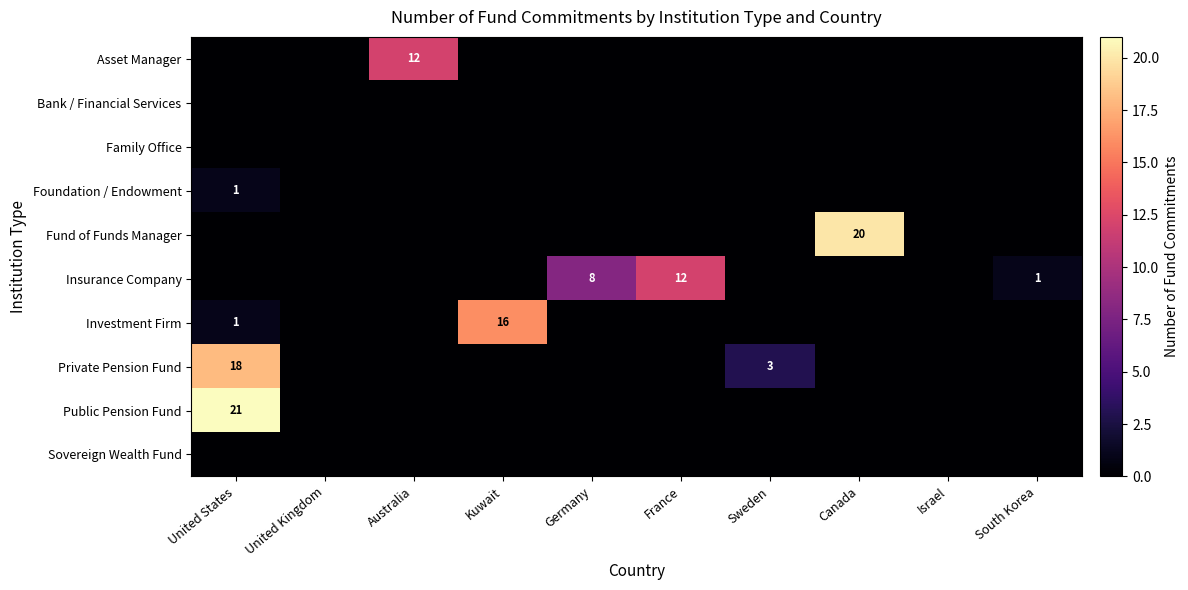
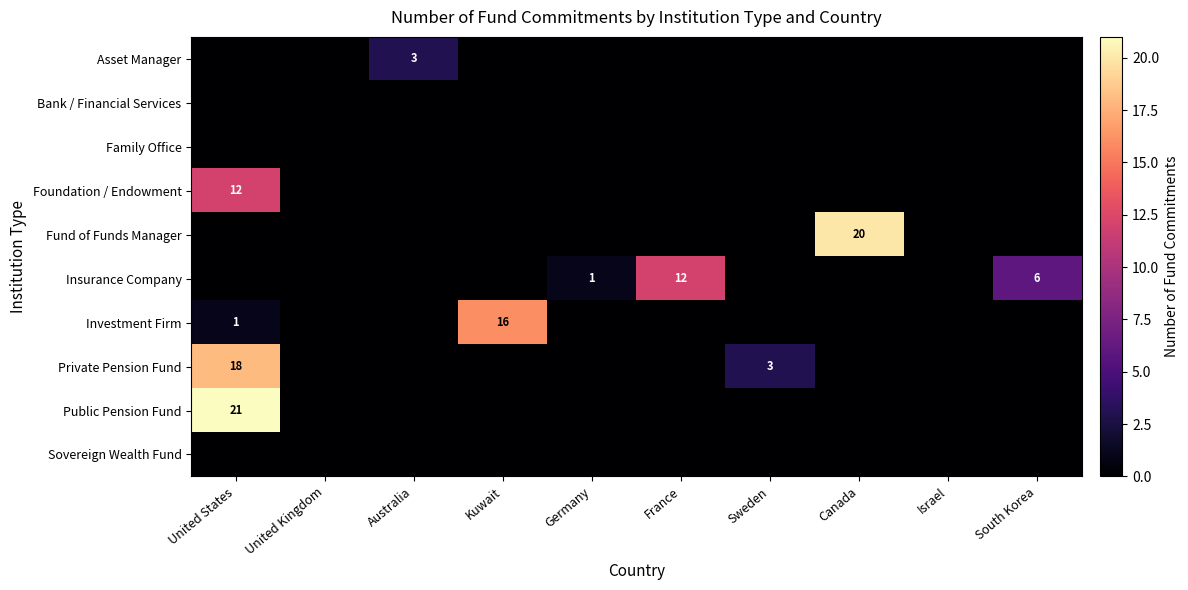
Asset Manager, Australia: 12 -> 3
Foundation / Endowment, United States: 1 -> 12
Insurance Company, Germany: 8 -> 1
Insurance Company, South Korea: 1 -> 6
